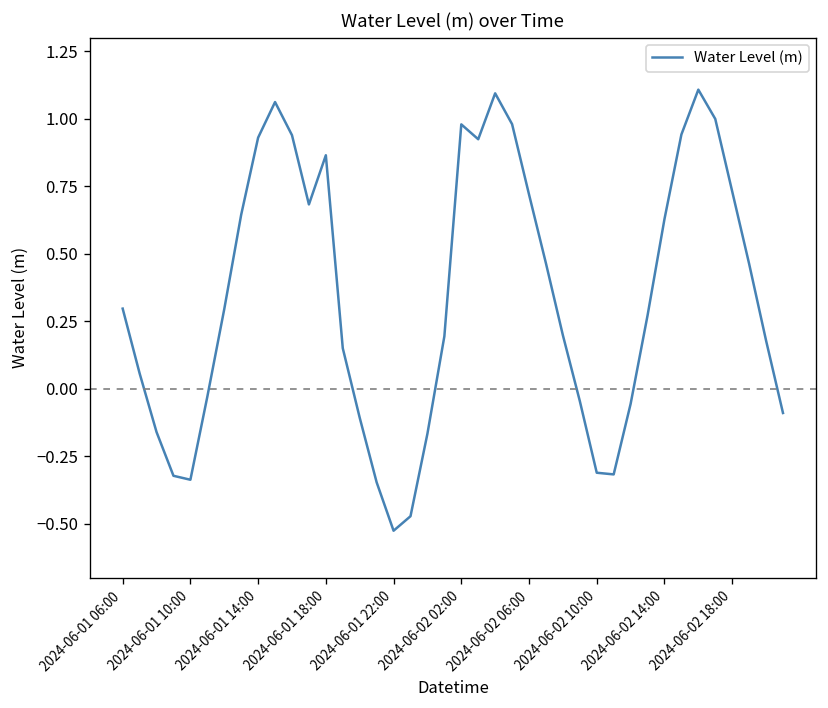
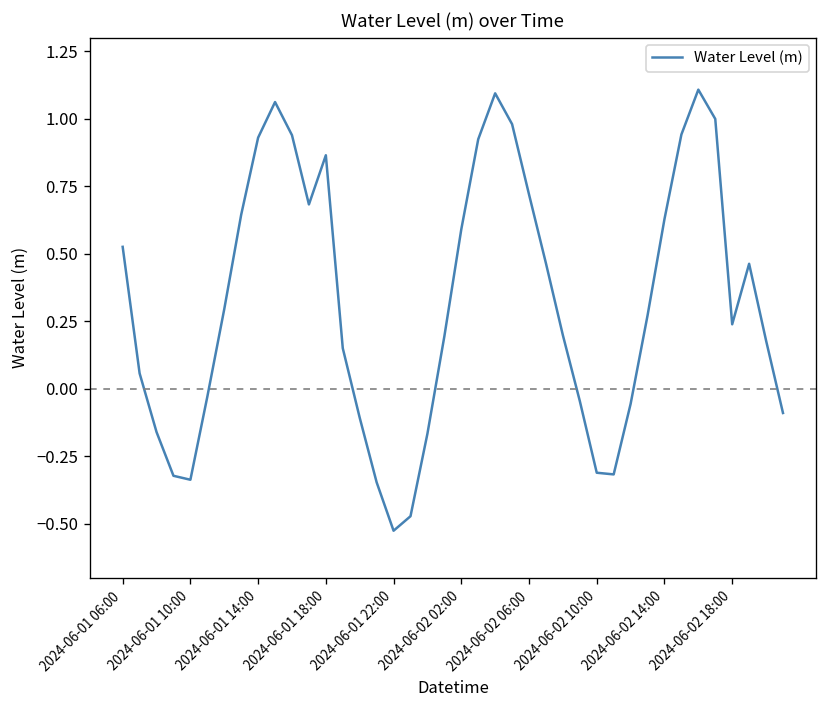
2024-06-01 06:00: 0.30 -> 0.53
2024-06-02 02:00: 0.98 -> 0.59
2024-06-02 18:00: 0.73 -> 0.24
